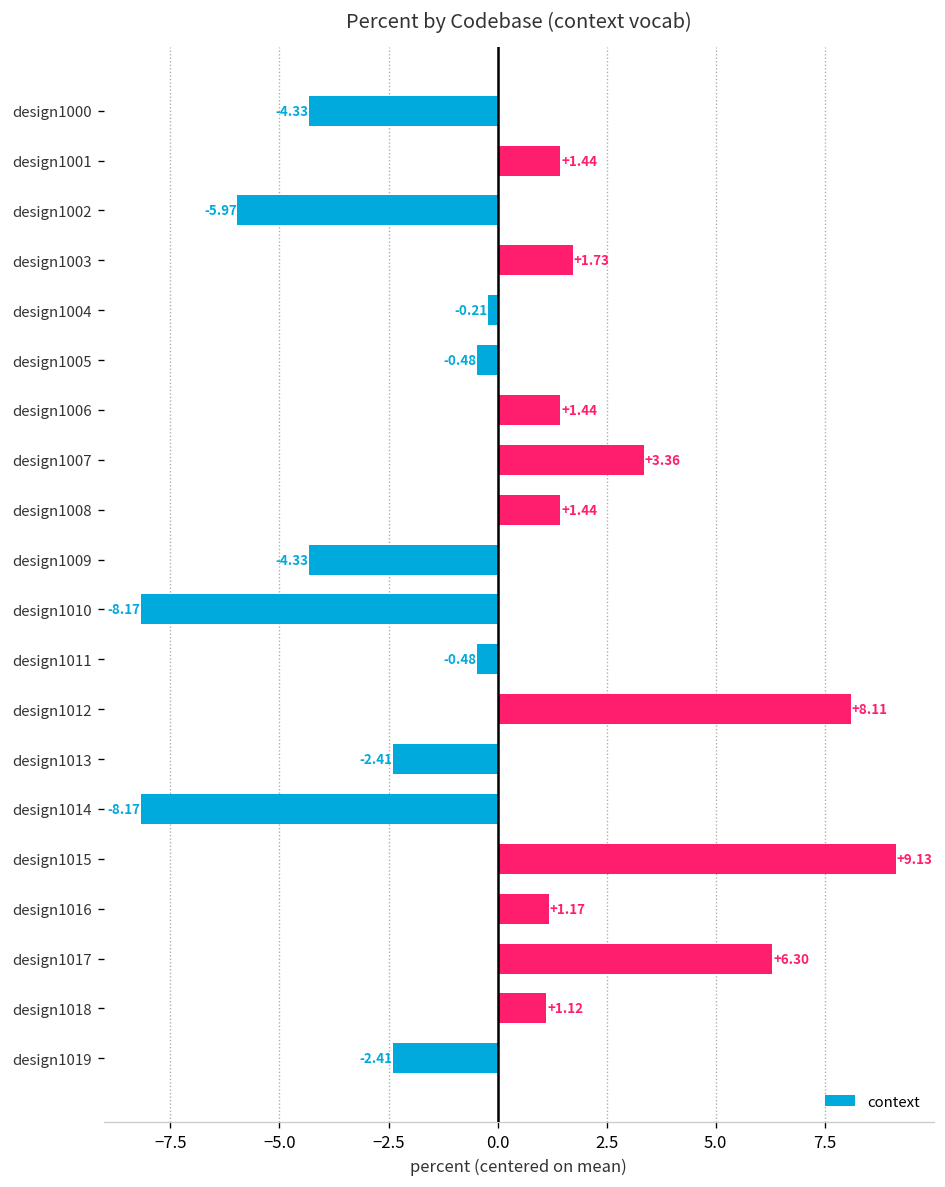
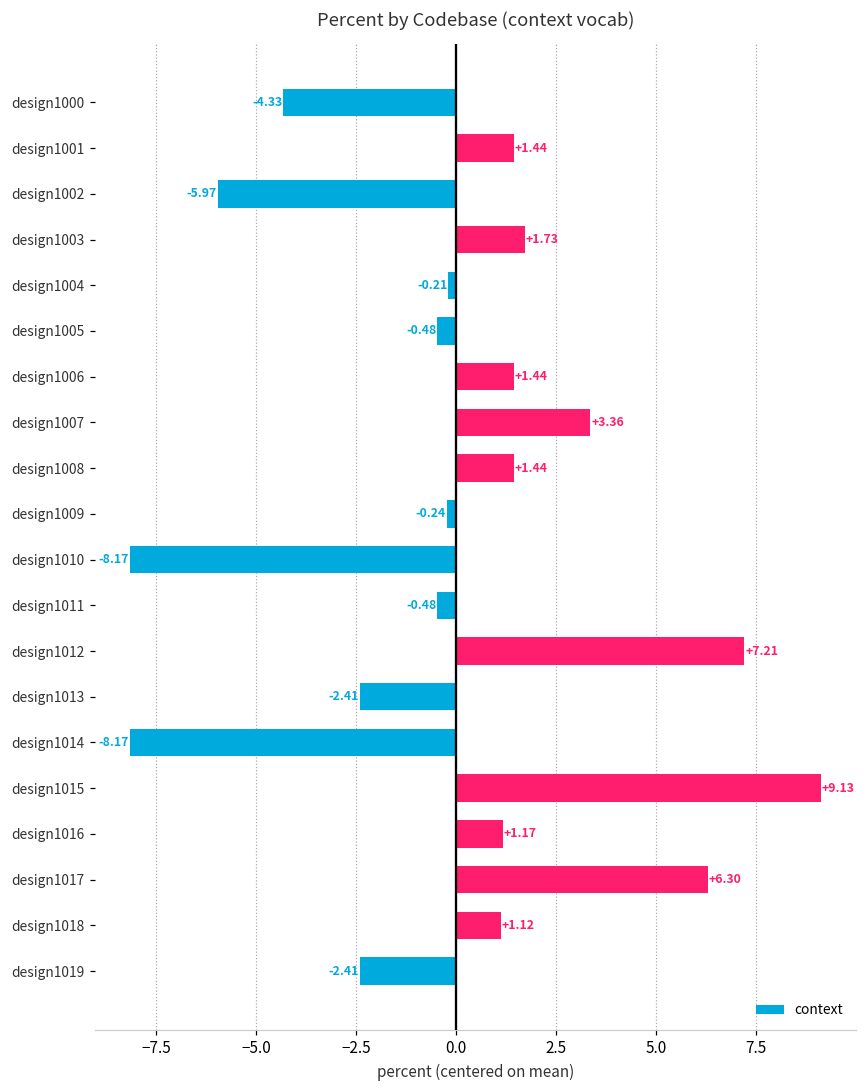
design1009: -4.33 -> -0.24
design1012: +8.11 -> +7.21
